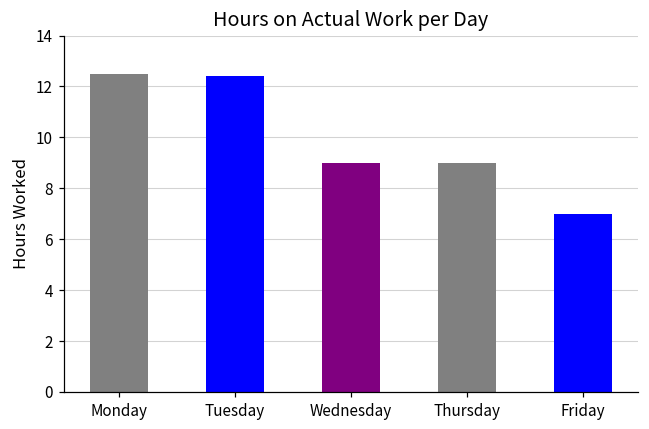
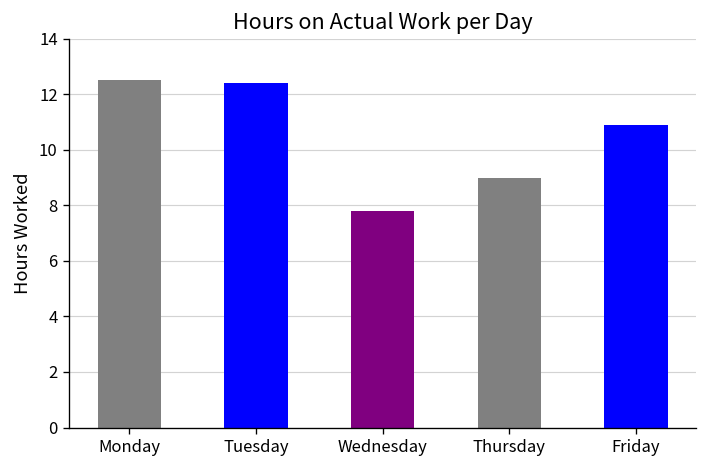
Wednesday: 9.0 -> 7.8
Friday: 7.0 -> 10.9
